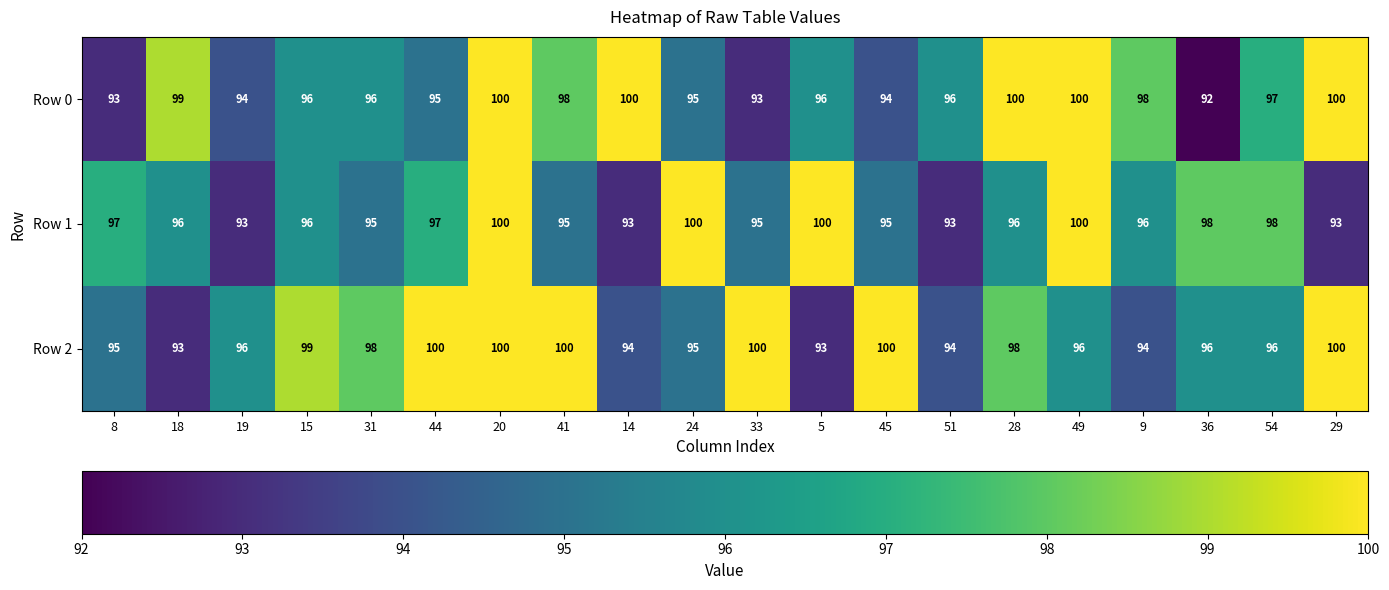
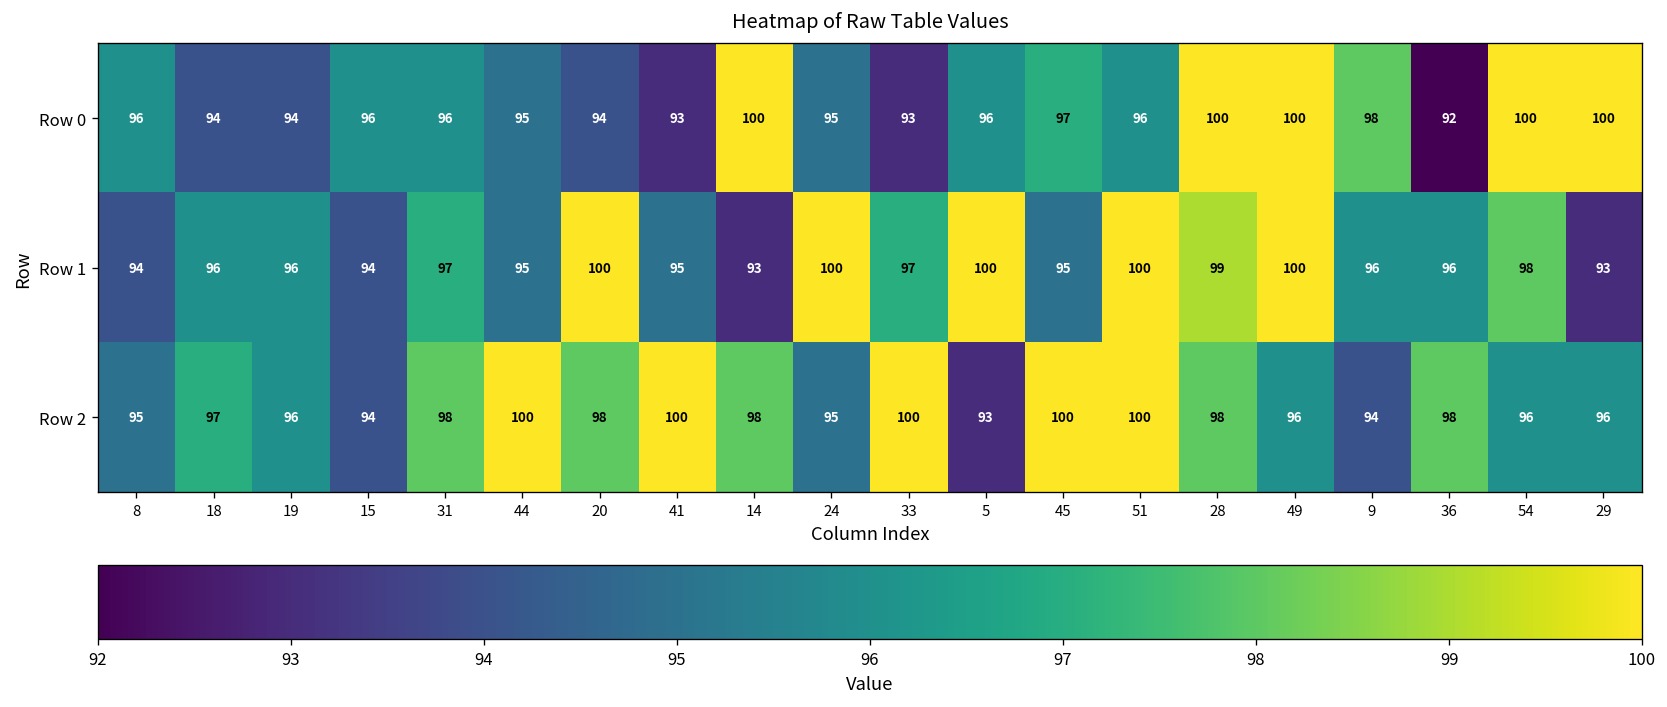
Row 0, 8: 93 -> 96
Row 0, 18: 99 -> 94
Row 0, 20: 100 -> 94
Row 0, 41: 98 -> 93
Row 0, 45: 94 -> 97
Row 0, 54: 97 -> 100
Row 1, 8: 97 -> 94
Row 1, 19: 93 -> 96
Row 1, 15: 96 -> 94
Row 1, 31: 95 -> 97
Row 1, 44: 97 -> 95
Row 1, 33: 95 -> 97
Row 1, 51: 93 -> 100
Row 1, 28: 96 -> 99
Row 1, 36: 98 -> 96
Row 2, 18: 93 -> 97
Row 2, 15: 99 -> 94
Row 2, 20: 100 -> 98
Row 2, 14: 94 -> 98
Row 2, 51: 94 -> 100
Row 2, 36: 96 -> 98
Row 2, 29: 100 -> 96
